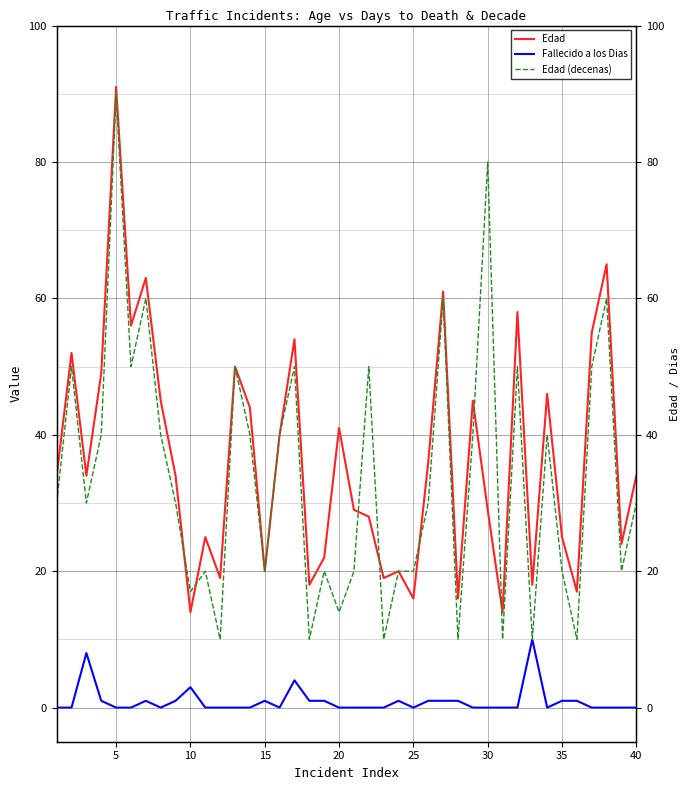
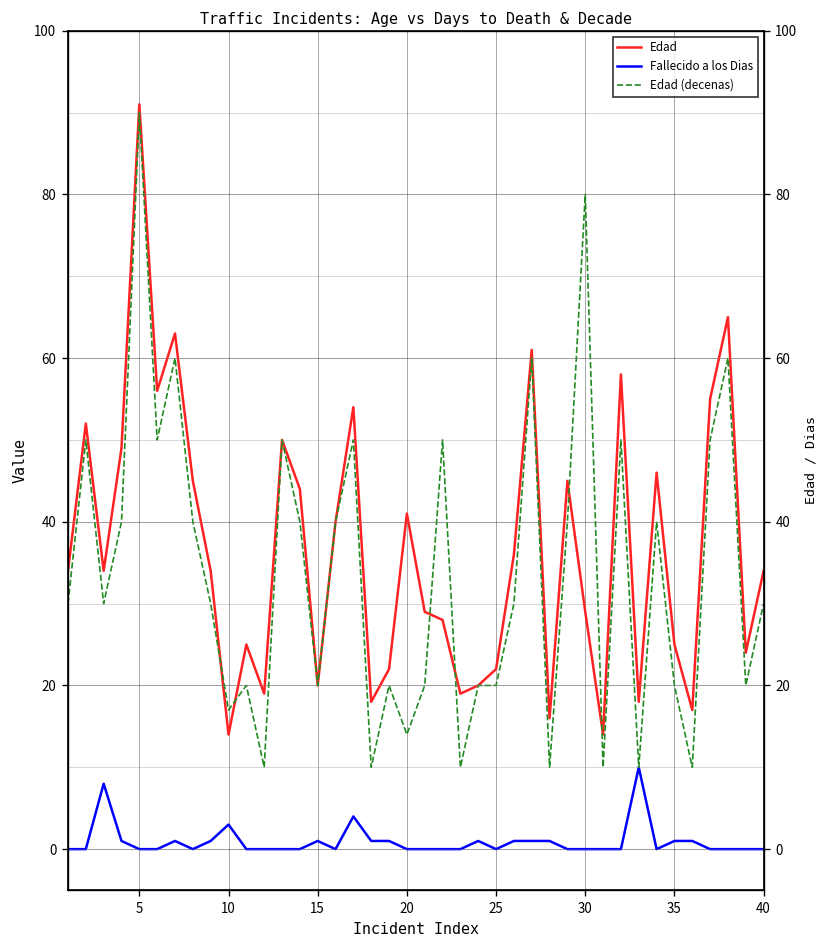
Edad, 25: 16 -> 22
